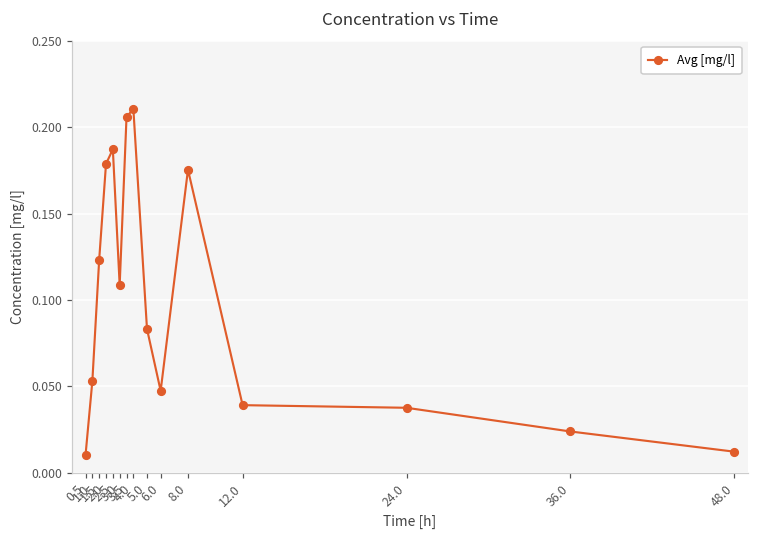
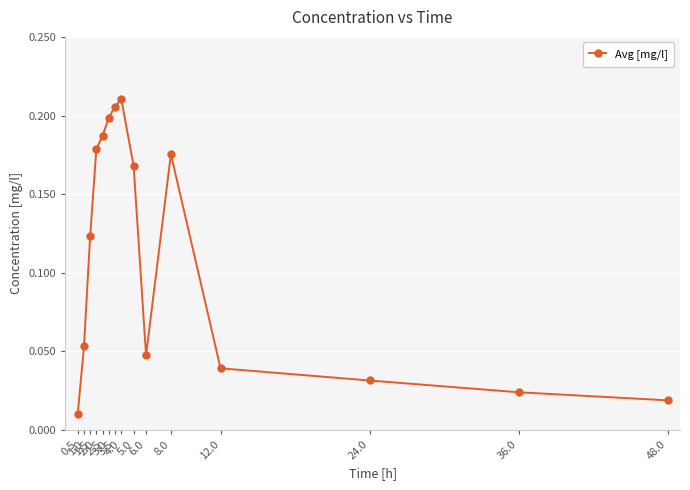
3.0: 0.109 -> 0.199
5.0: 0.083 -> 0.168
24.0: 0.038 -> 0.031
48.0: 0.012 -> 0.019
